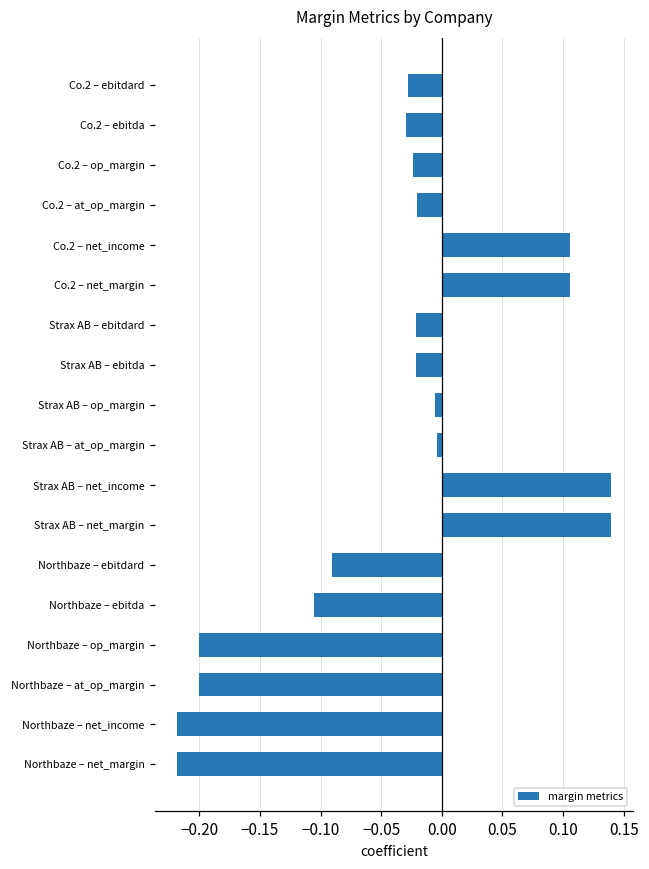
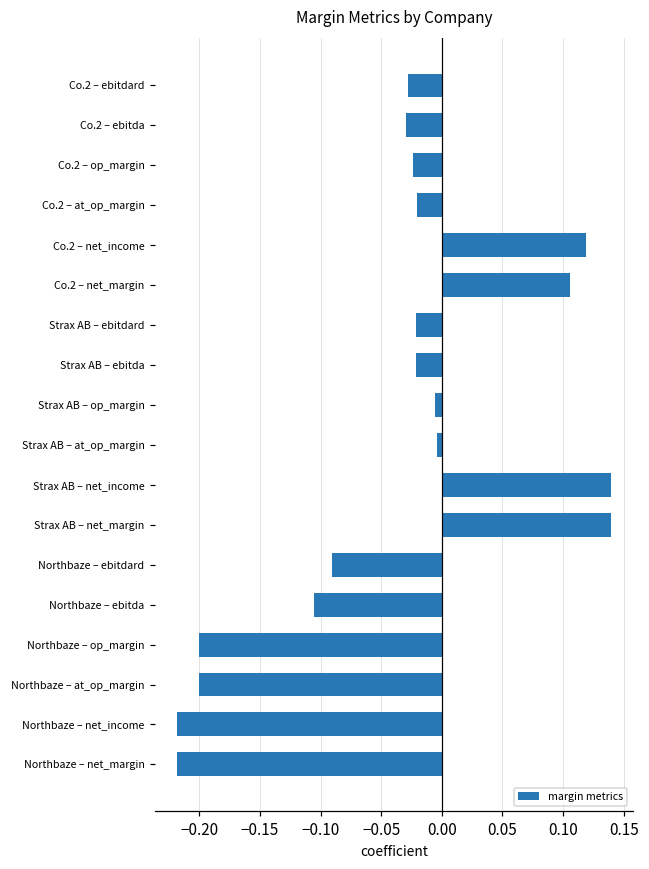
Co.2 – net_income: 0.106 -> 0.119
